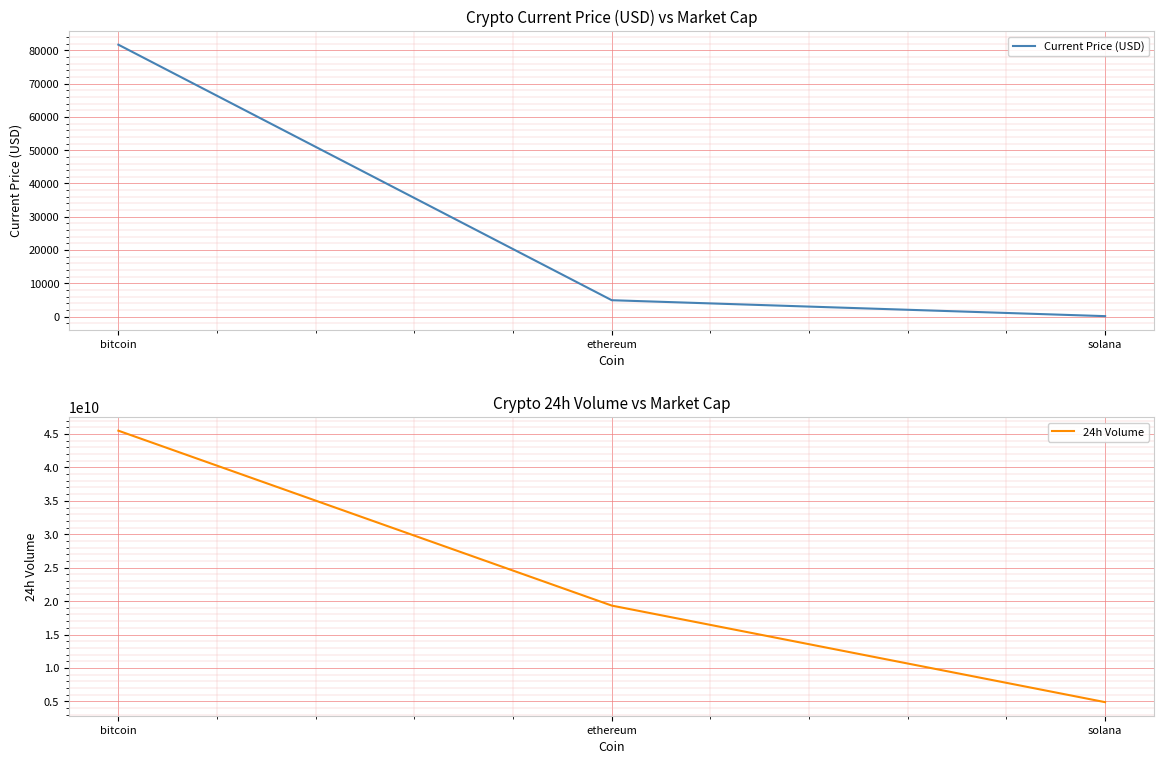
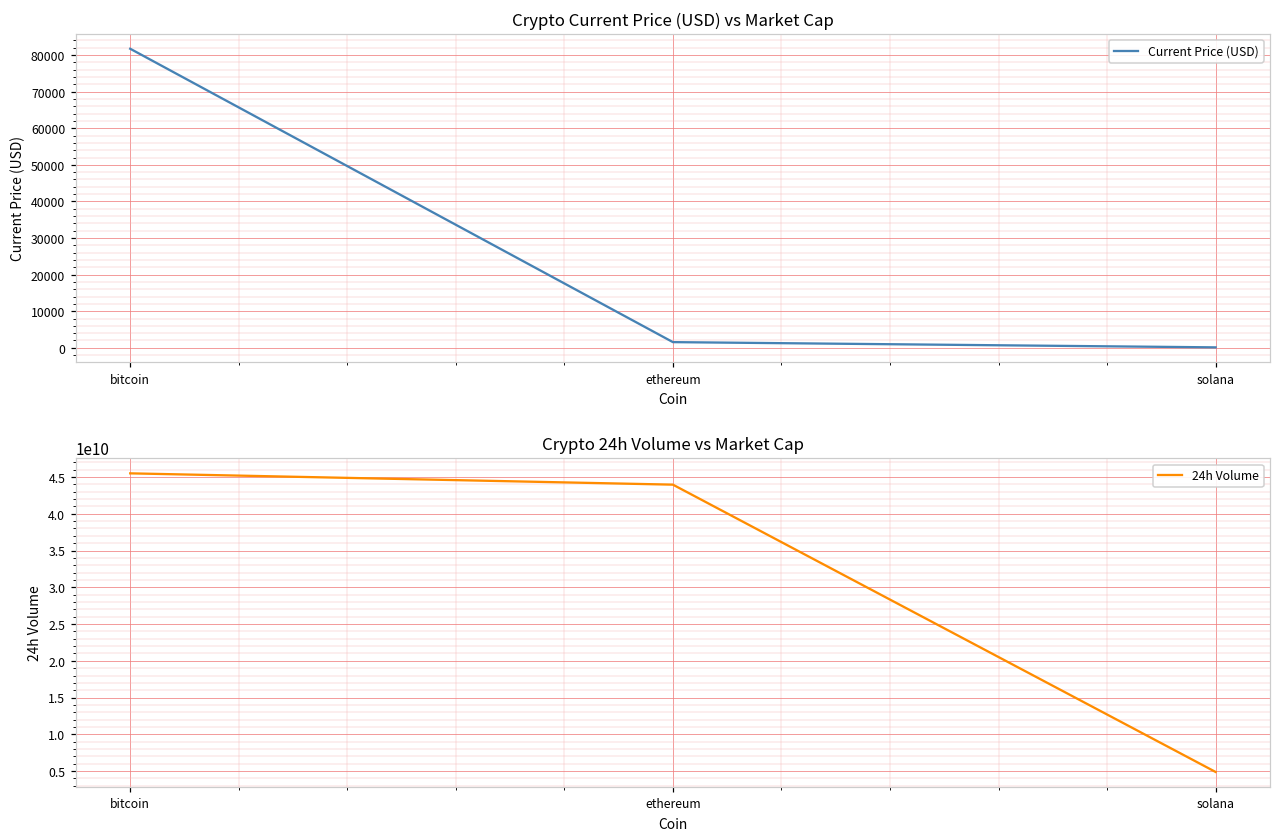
Crypto Current Price (USD) vs Market Cap, ethereum: 5000 -> 2000
Crypto 24h Volume vs Market Cap, ethereum: 19000000000 -> 44000000000
